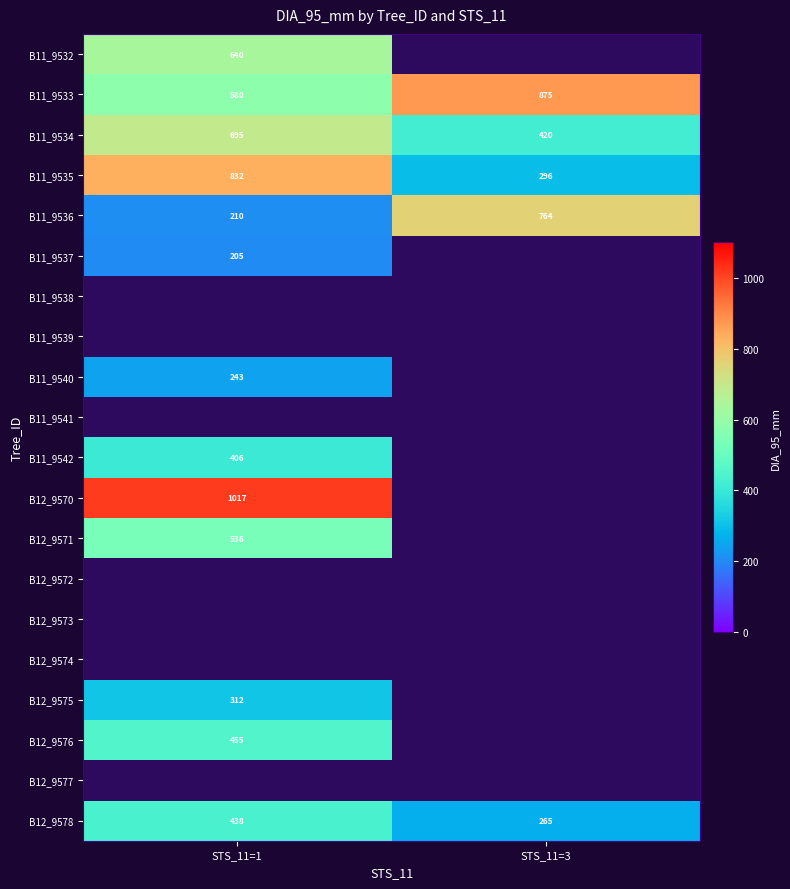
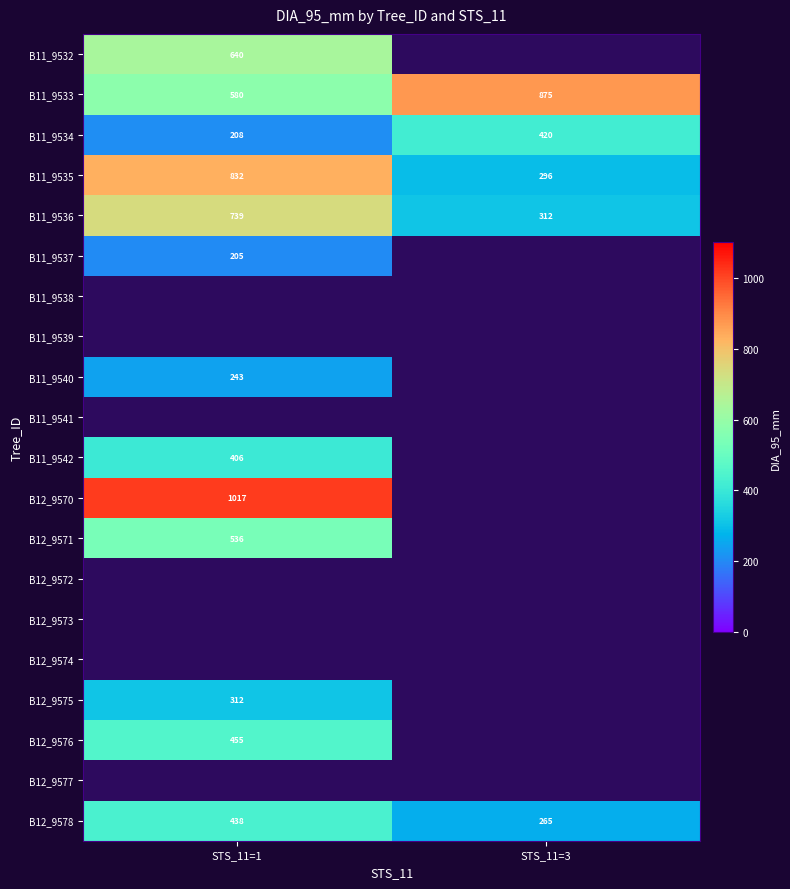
B11_9534, STS_11=1: 695 -> 208
B11_9536, STS_11=1: 210 -> 739
B11_9536, STS_11=3: 764 -> 312
